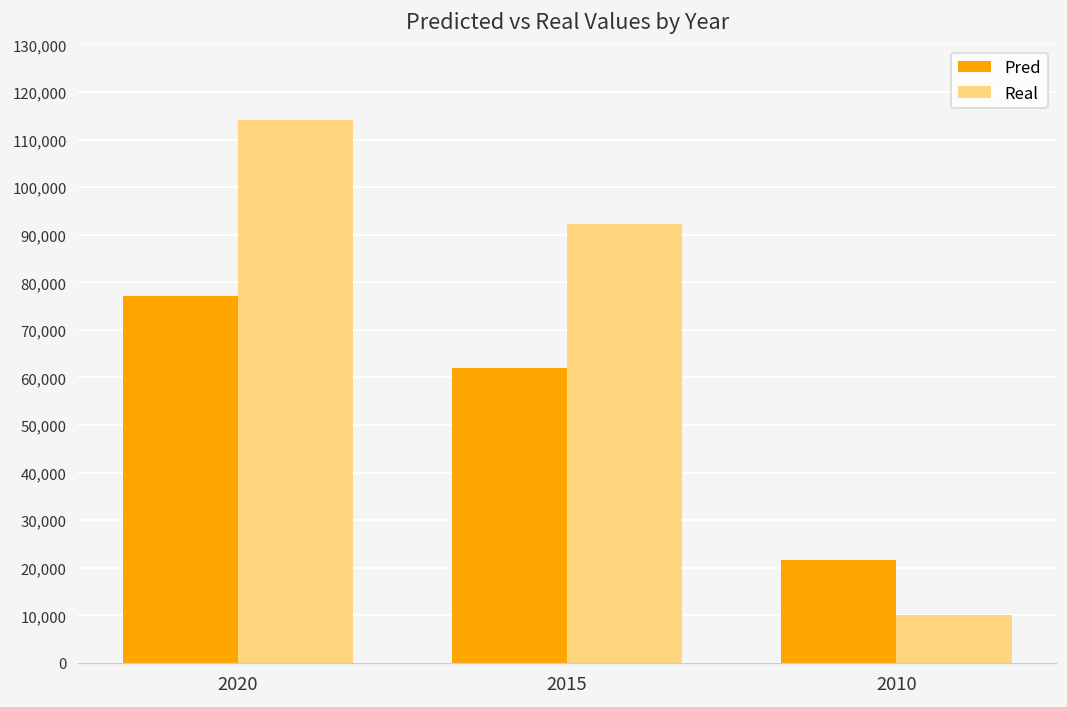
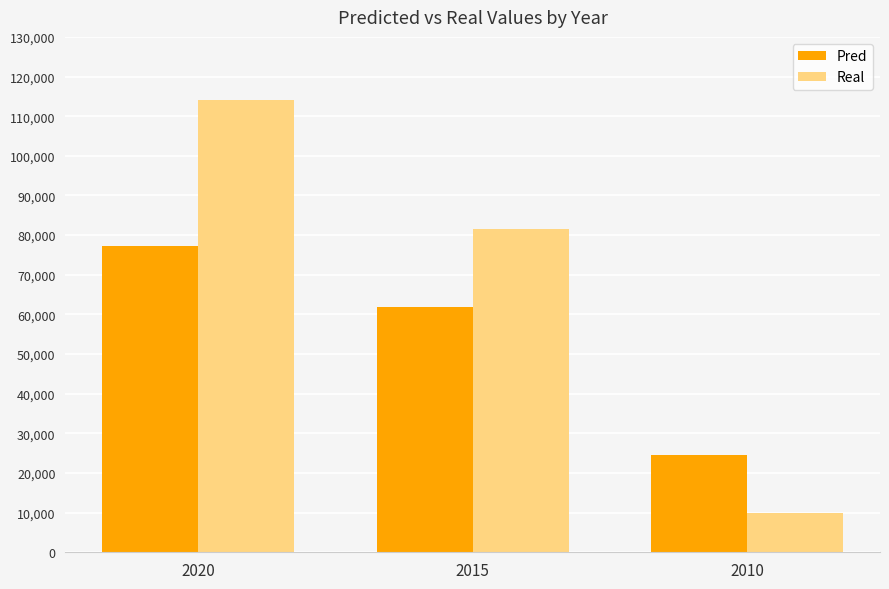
Real, 2015: 92,000 -> 82,000
Pred, 2010: 22,000 -> 25,000
